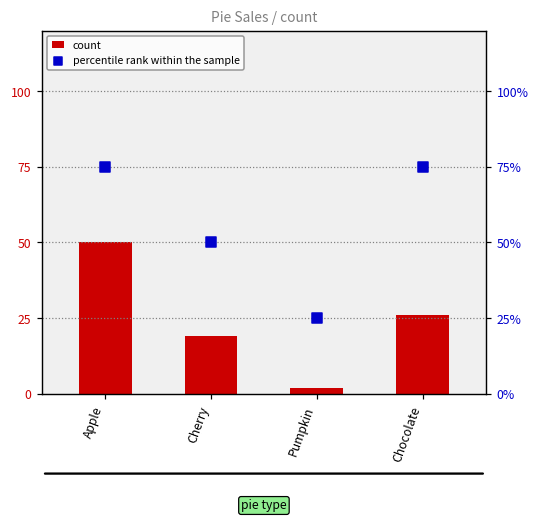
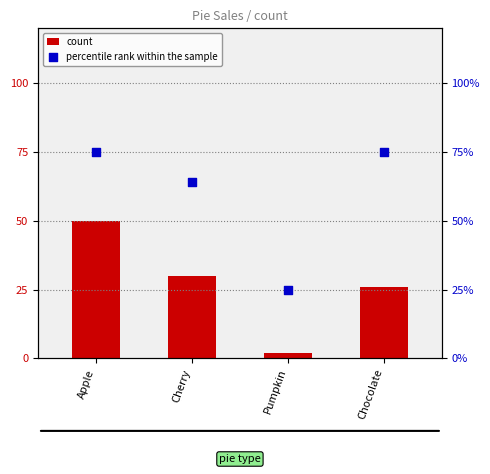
count, Cherry: 19 -> 30
percentile rank within the sample, Cherry: 50% -> 64%
